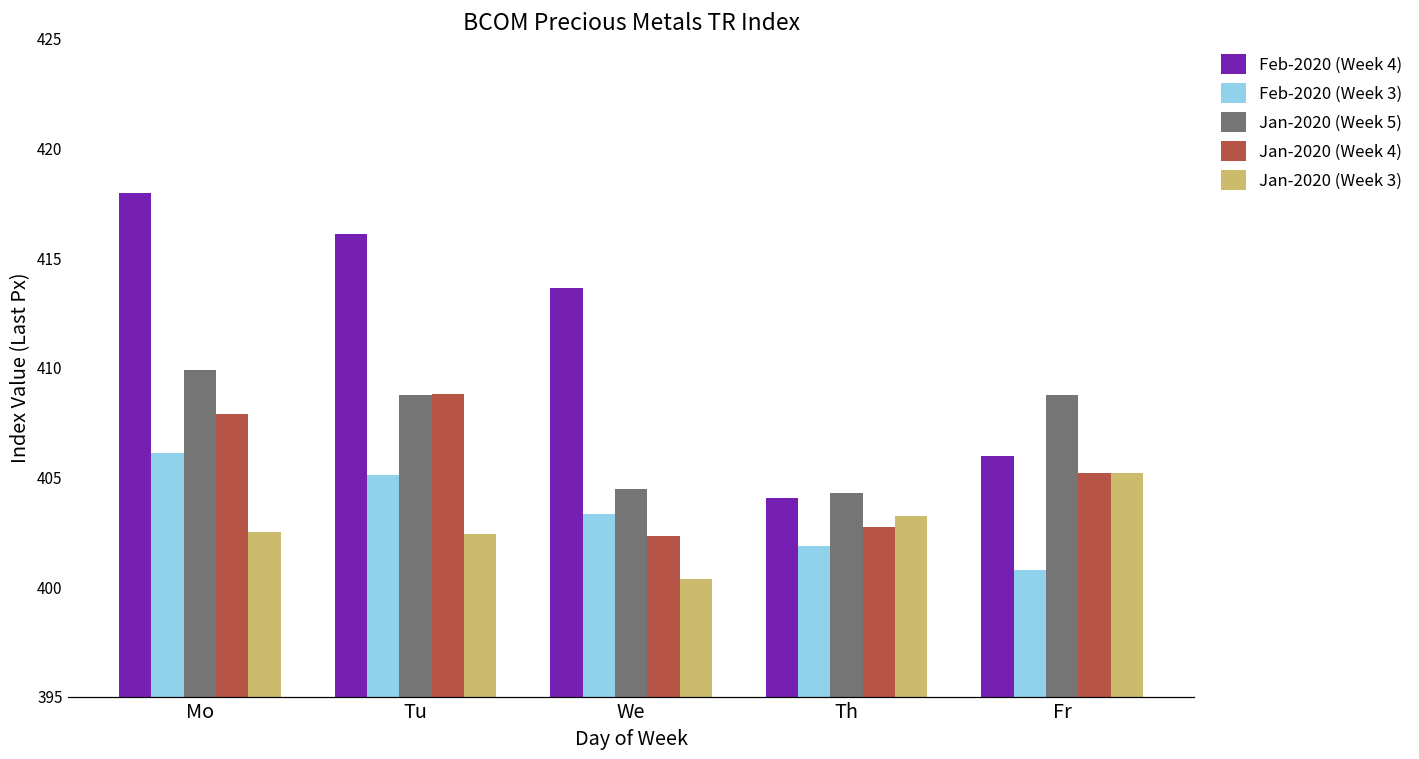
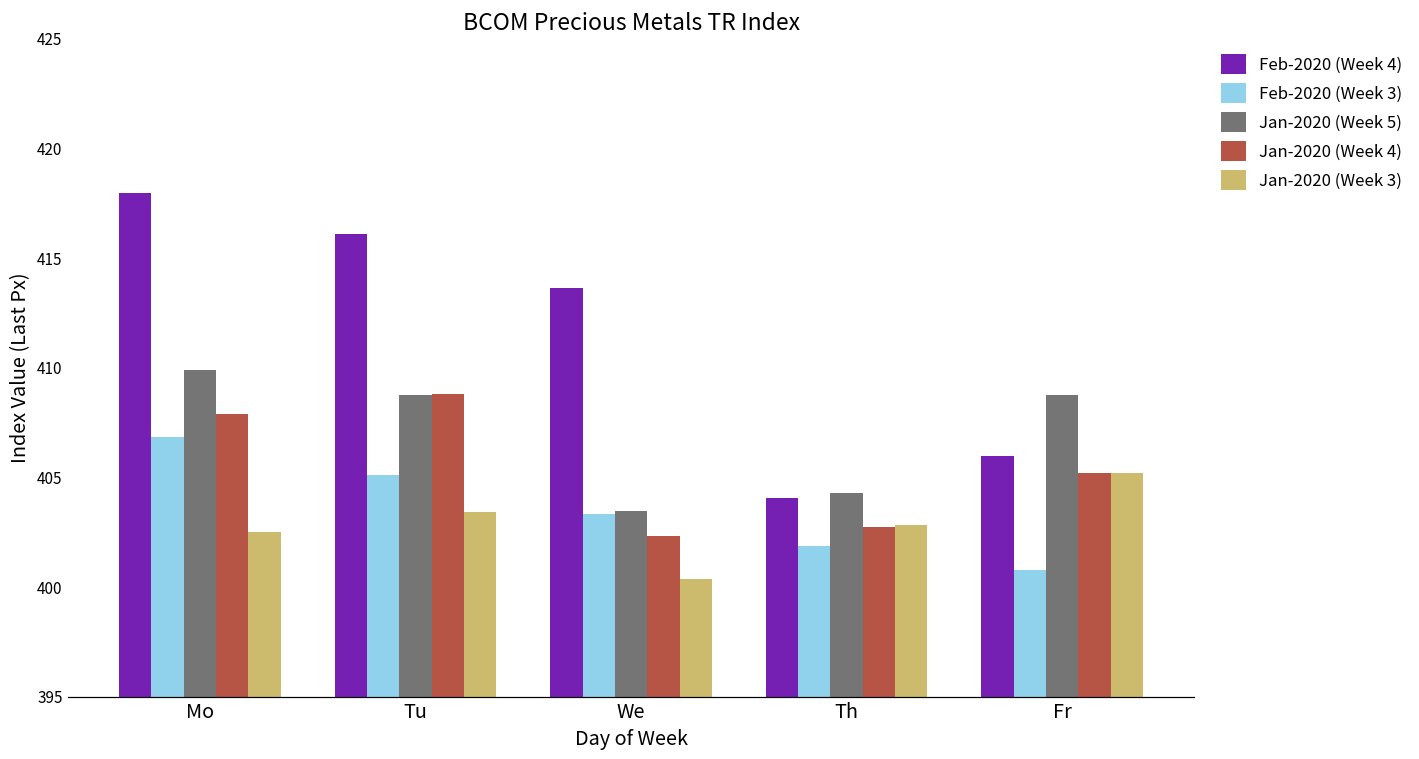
Feb-2020 (Week 3), Mo: 406.1 -> 406.9
Jan-2020 (Week 3), Tu: 402.4 -> 403.4
Jan-2020 (Week 5), We: 404.5 -> 403.5
Jan-2020 (Week 3), Th: 403.2 -> 402.8
